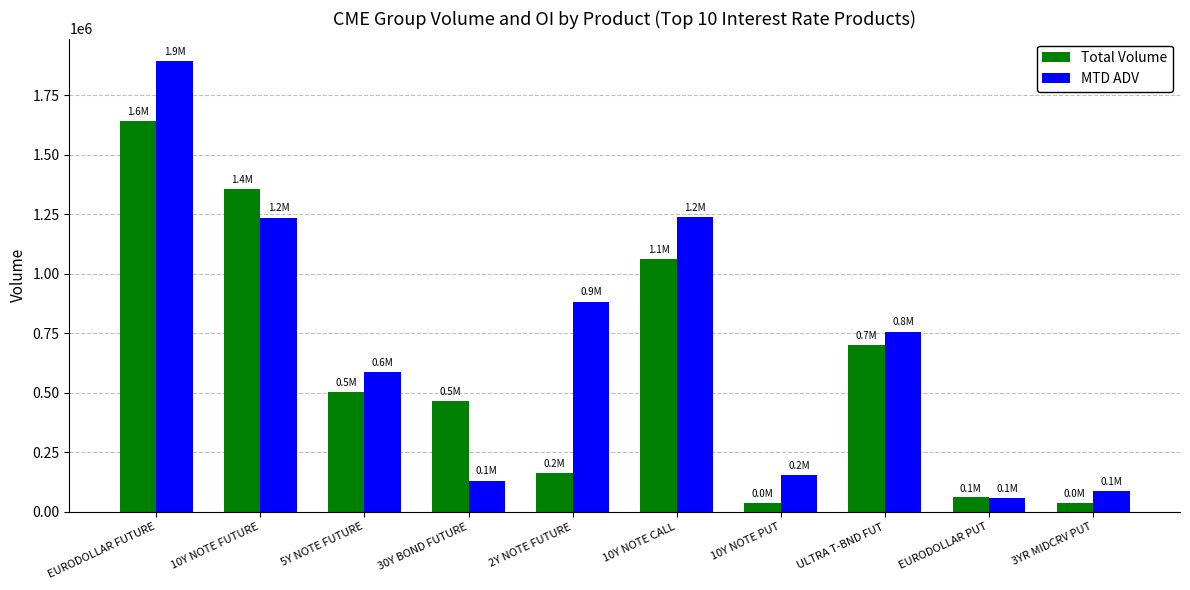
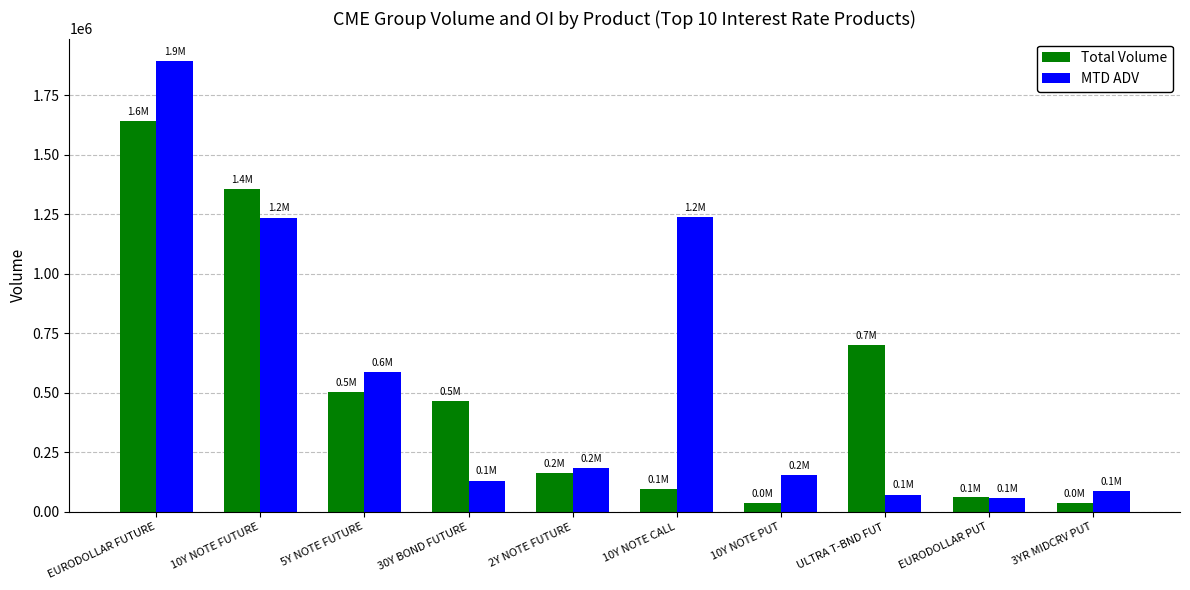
MTD ADV, 2Y NOTE FUTURE: 0.9M -> 0.2M
Total Volume, 10Y NOTE CALL: 1.1M -> 0.1M
MTD ADV, ULTRA T-BND FUT: 0.8M -> 0.1M
